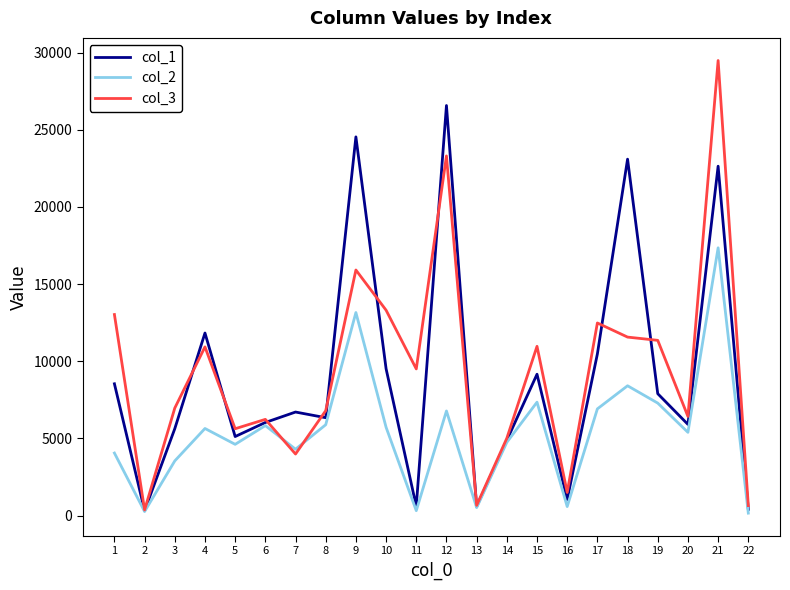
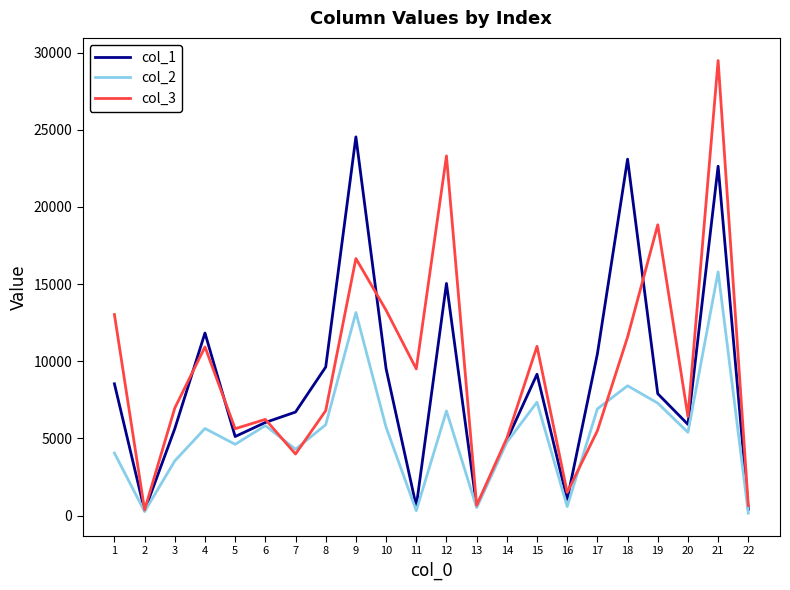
col_1, 8: 6300 -> 9600
col_3, 9: 15900 -> 16700
col_1, 12: 26600 -> 15000
col_3, 17: 12500 -> 5500
col_3, 19: 11400 -> 18800
col_2, 21: 17400 -> 15800
